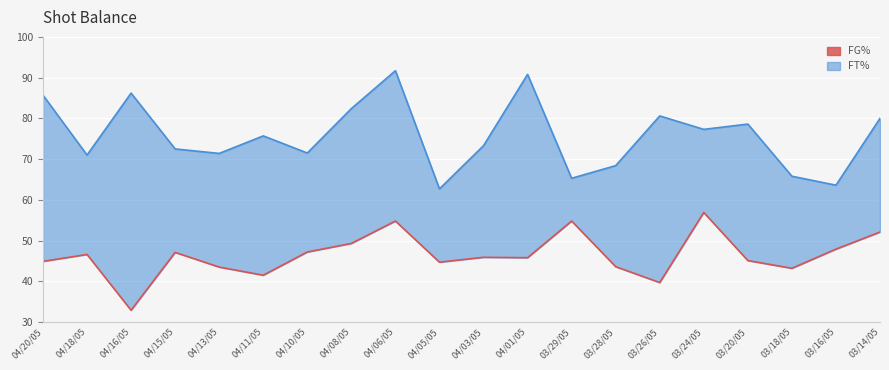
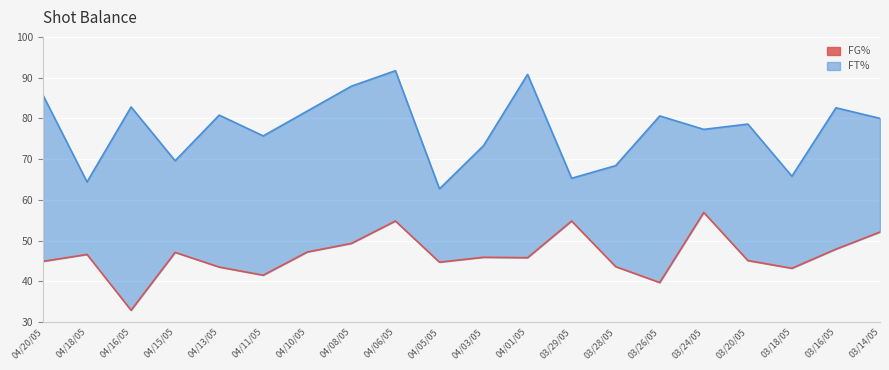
FT%, 04/18/05: 71 -> 64
FT%, 04/16/05: 86 -> 83
FT%, 04/15/05: 73 -> 70
FT%, 04/13/05: 71 -> 81
FT%, 04/10/05: 72 -> 82
FT%, 04/08/05: 82 -> 88
FT%, 03/16/05: 64 -> 83
